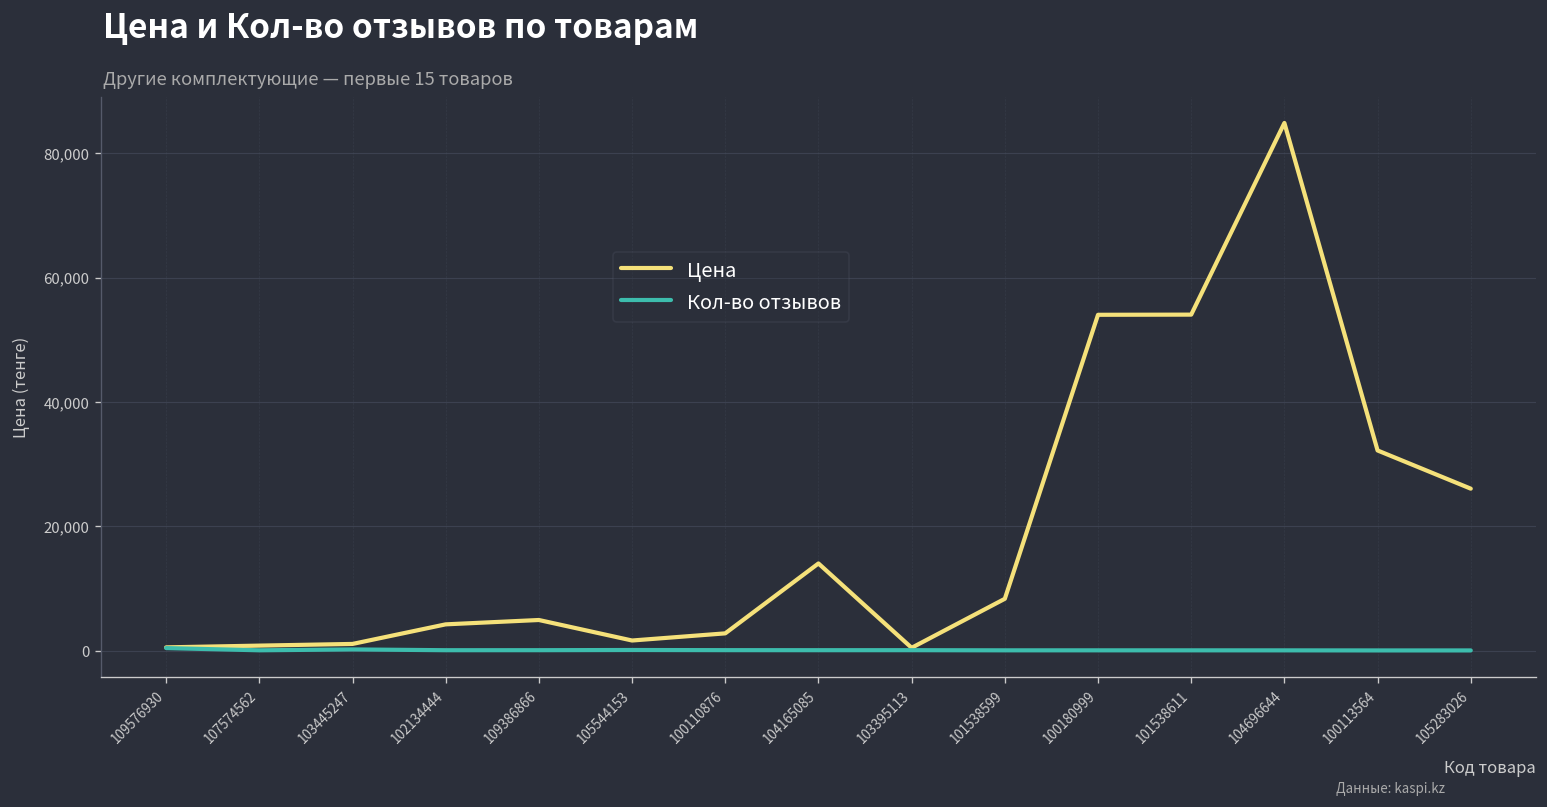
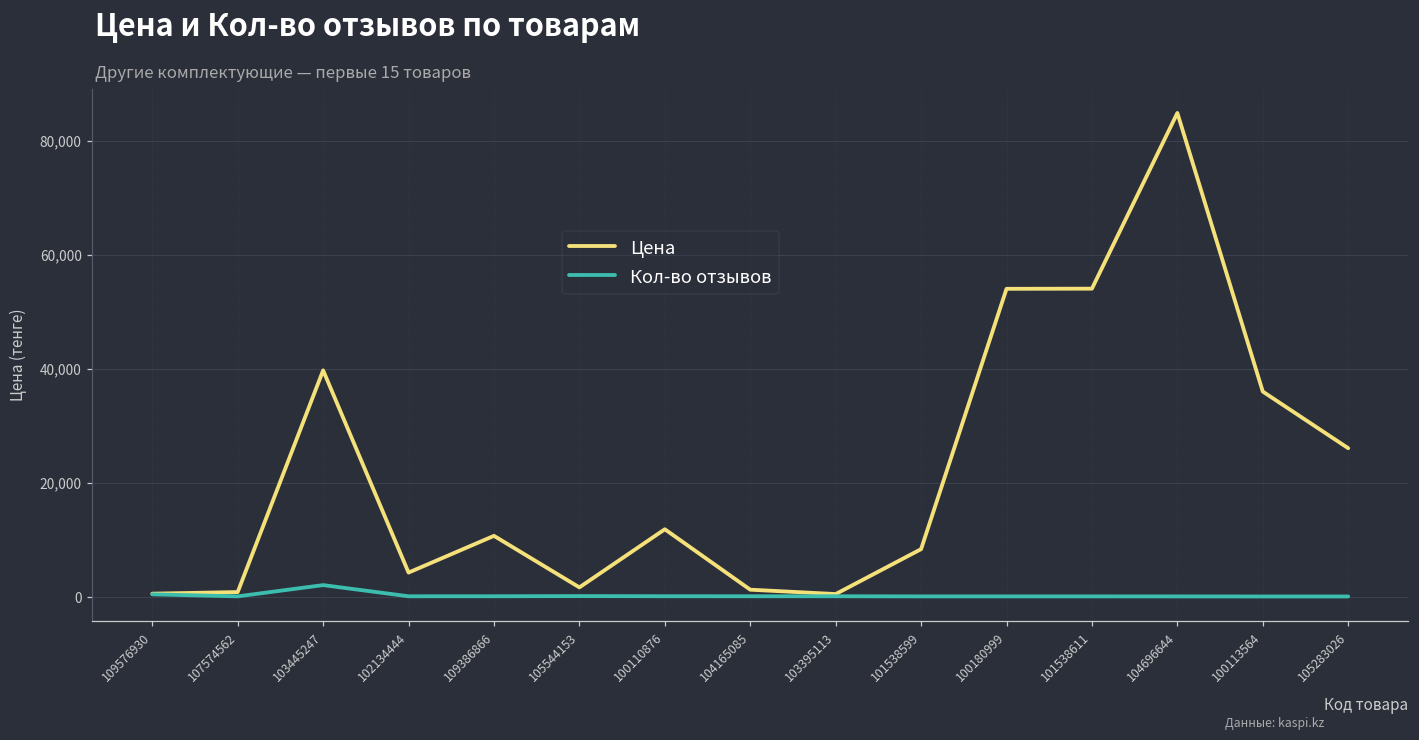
Цена, 103445247: 1,000 -> 40,000
Кол-во отзывов, 103445247: 0 -> 2,000
Цена, 109386866: 5,000 -> 11,000
Цена, 100110876: 3,000 -> 12,000
Цена, 104165085: 14,000 -> 1,000
Цена, 100113564: 32,000 -> 36,000
